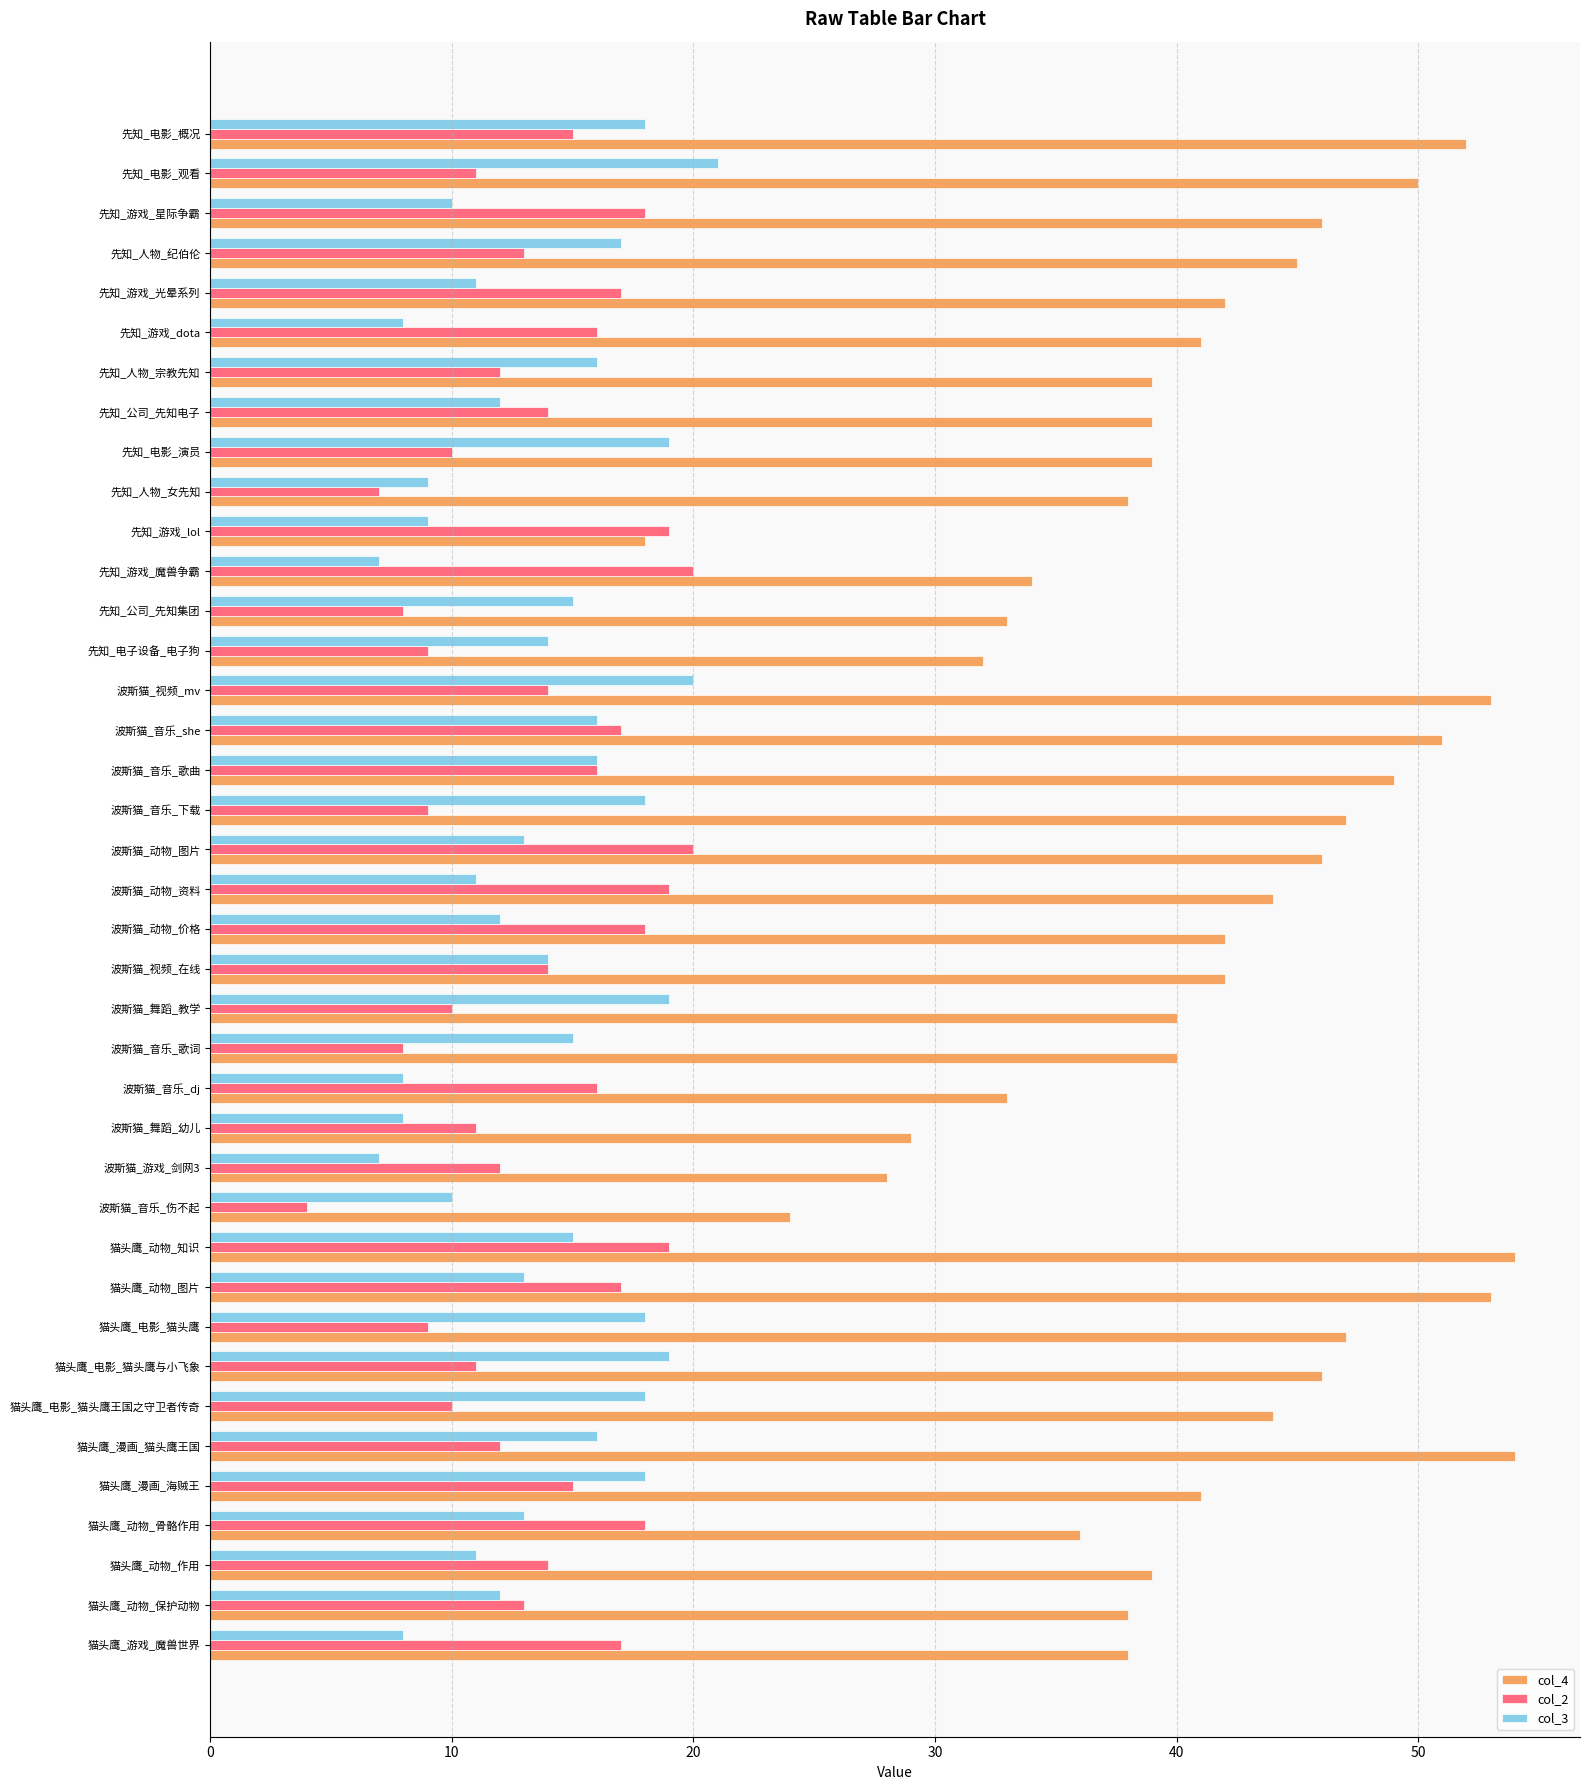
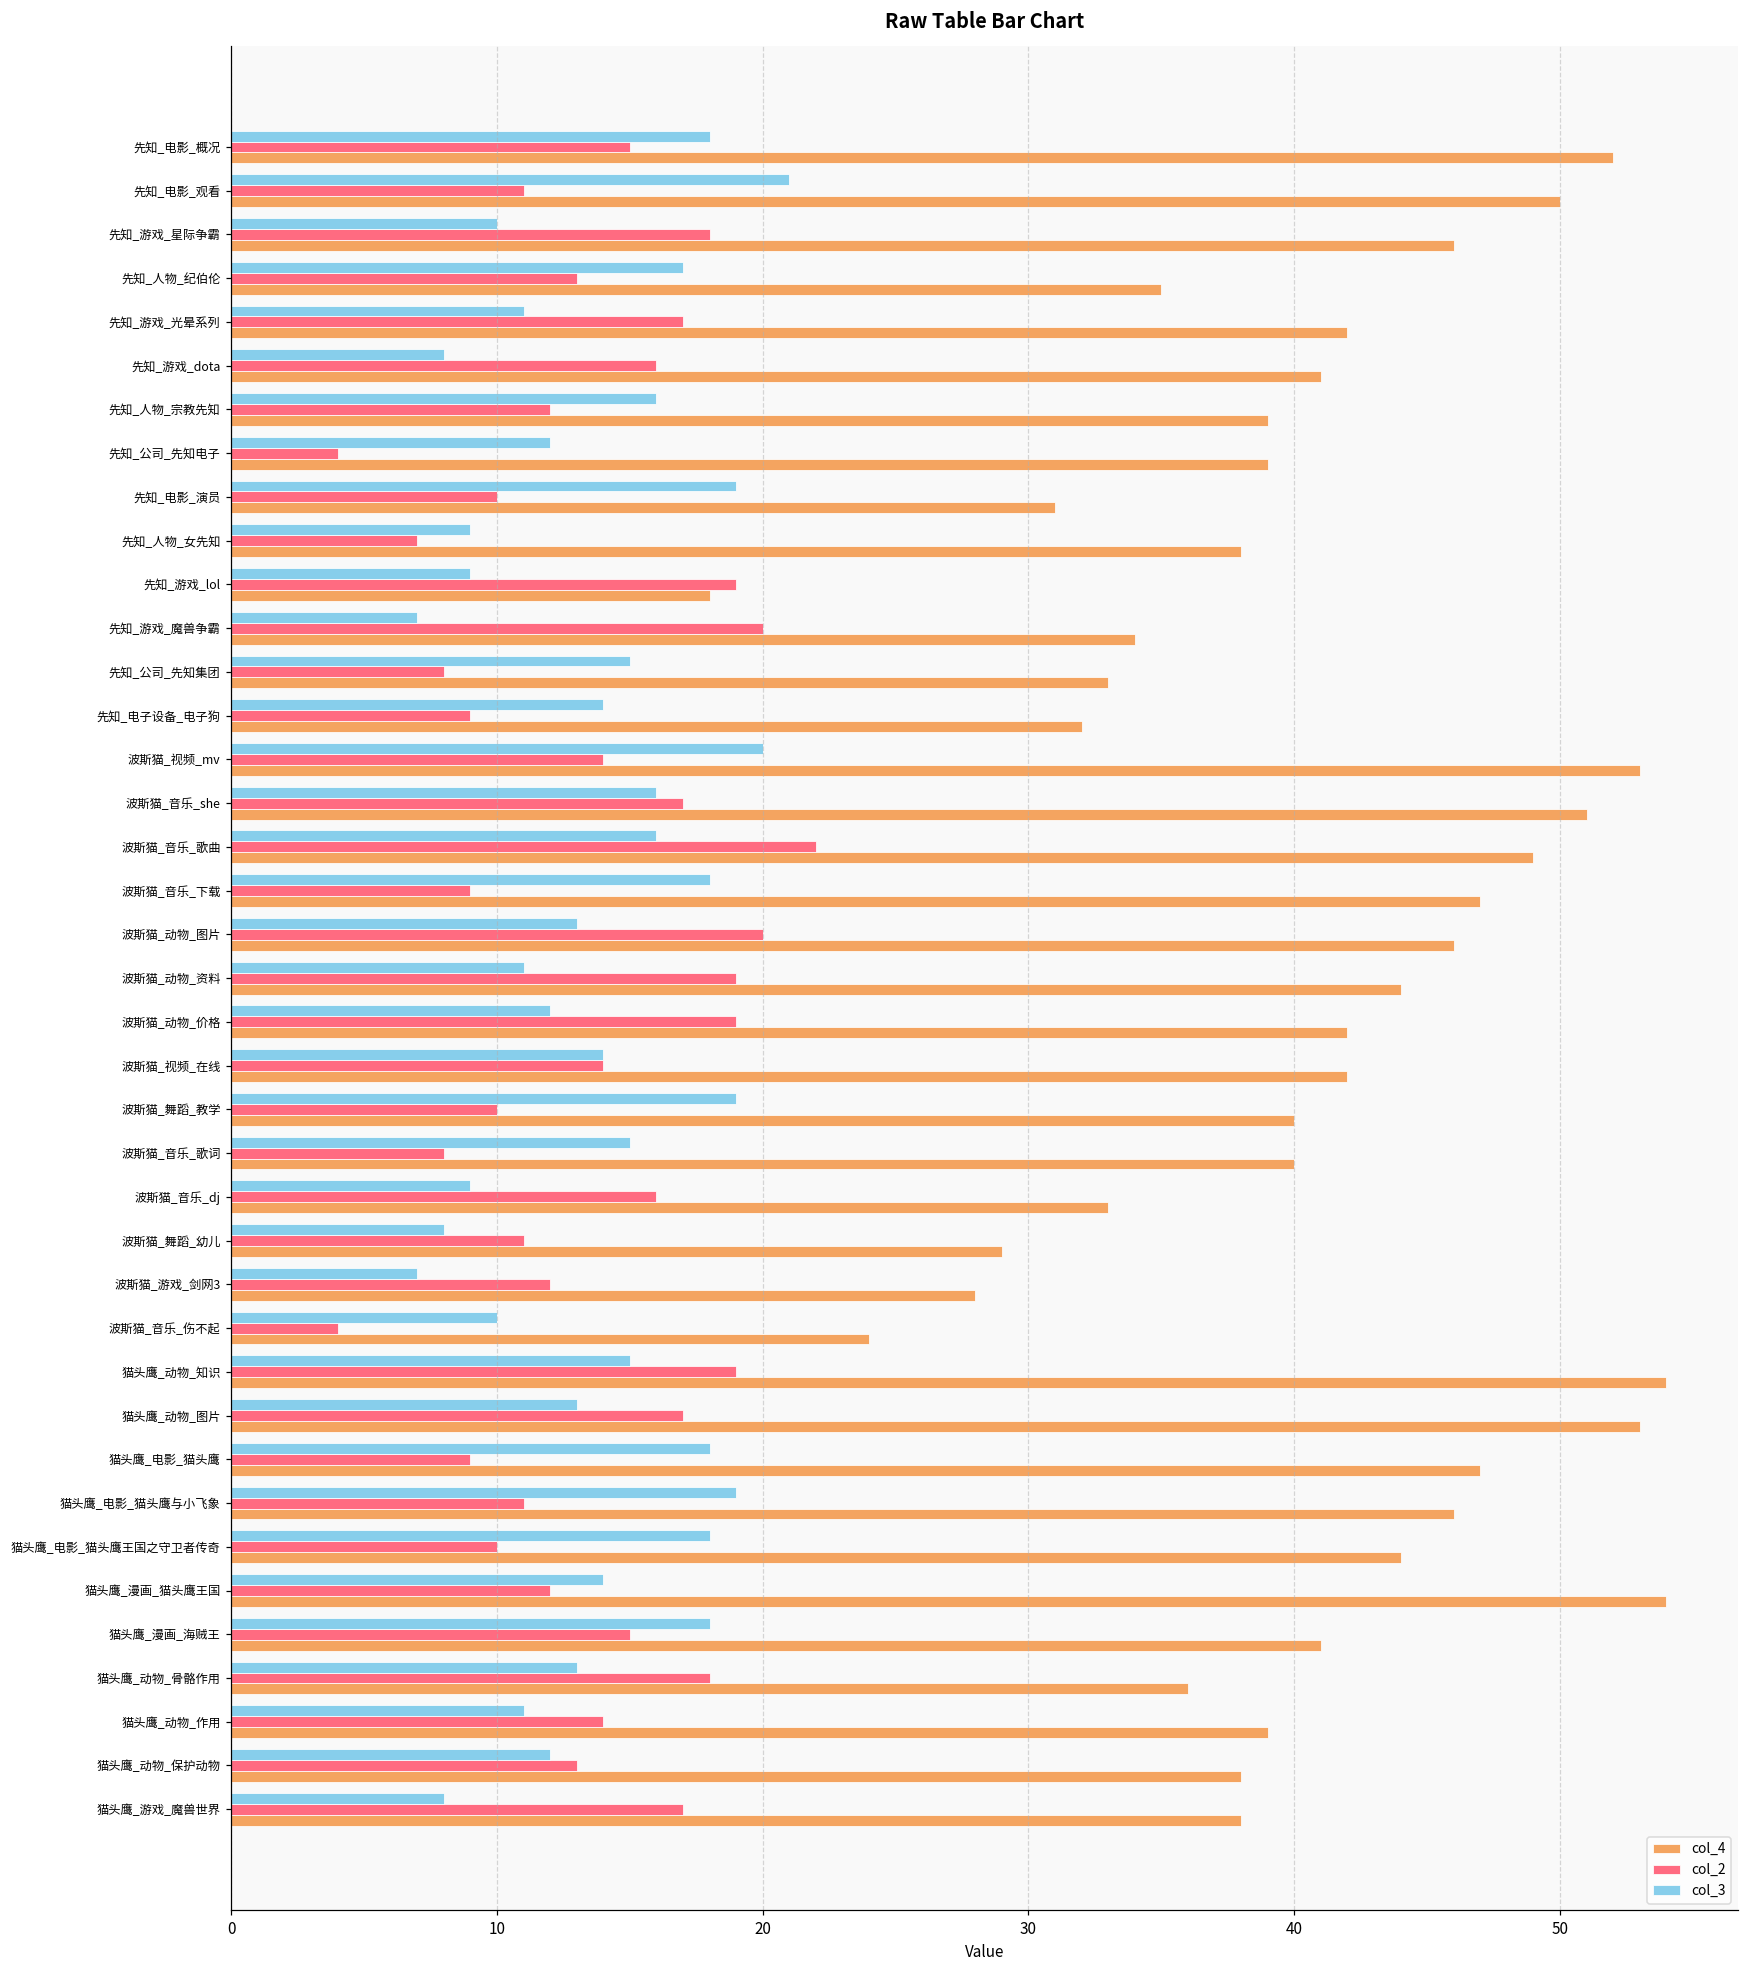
col_4, 先知_人物_纪伯伦: 45 -> 35
col_2, 先知_公司_先知电子: 14 -> 4
col_4, 先知_电影_演员: 39 -> 31
col_2, 波斯猫_音乐_歌曲: 16 -> 22
col_2, 波斯猫_动物_价格: 18 -> 19
col_3, 波斯猫_音乐_dj: 8 -> 9
col_3, 猫头鹰_漫画_猫头鹰王国: 16 -> 14
